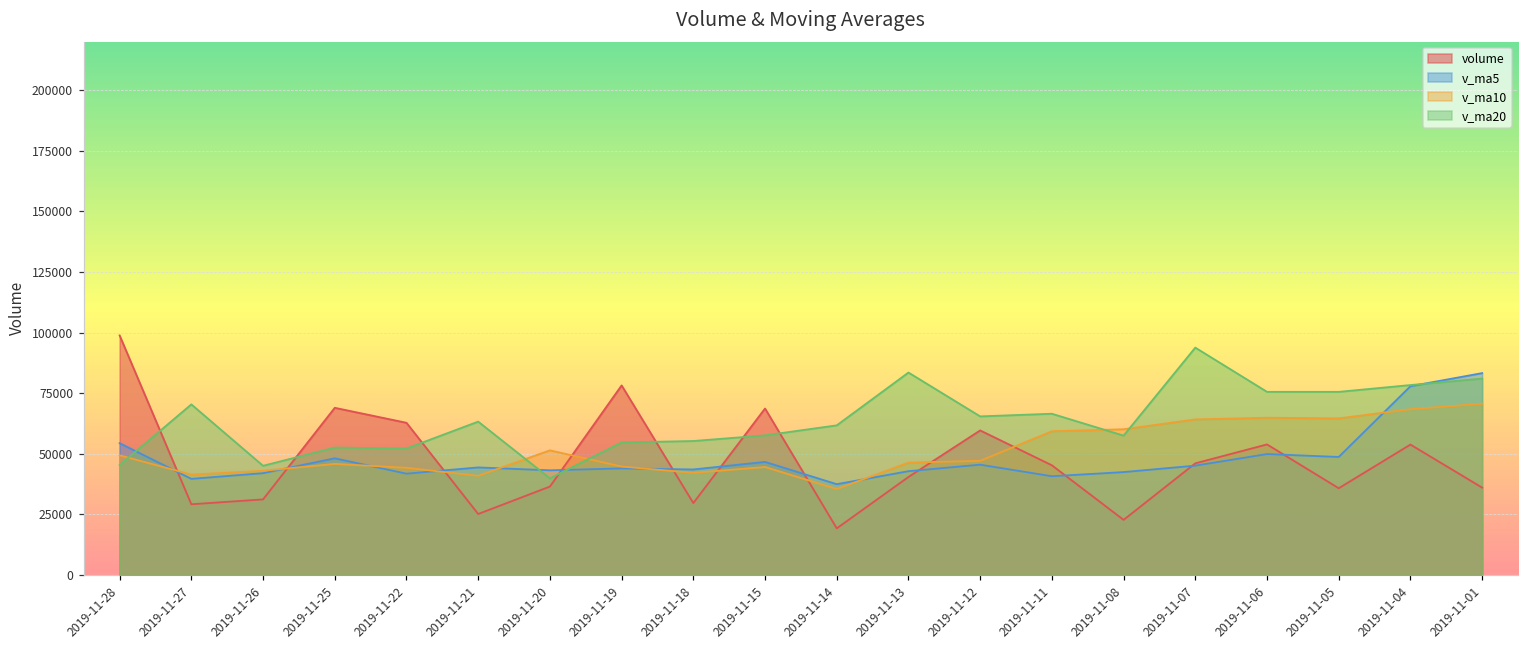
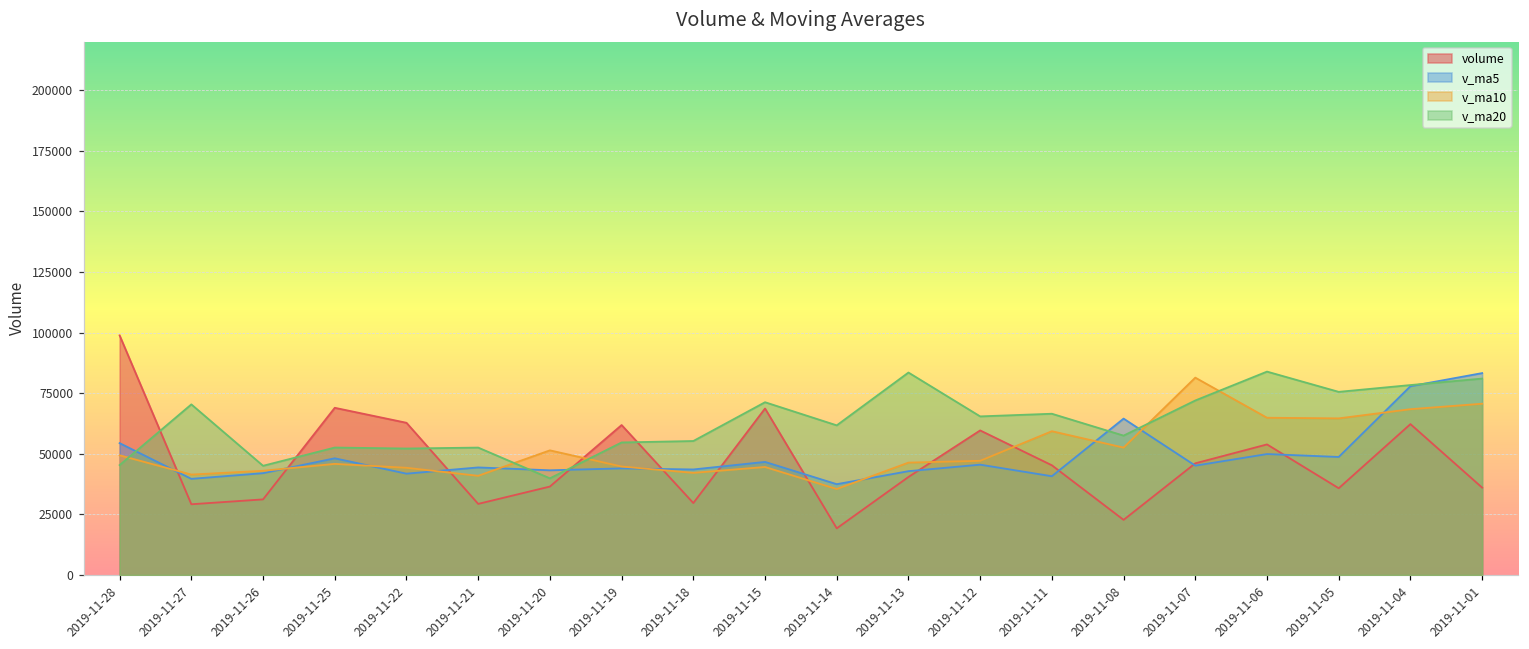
volume, 2019-11-21: 25000 -> 29000
v_ma20, 2019-11-21: 63000 -> 53000
volume, 2019-11-19: 78000 -> 62000
v_ma20, 2019-11-15: 58000 -> 71000
v_ma5, 2019-11-08: 42000 -> 65000
v_ma10, 2019-11-08: 60000 -> 53000
v_ma10, 2019-11-07: 64000 -> 81000
v_ma20, 2019-11-07: 94000 -> 72000
v_ma20, 2019-11-06: 76000 -> 84000
volume, 2019-11-04: 54000 -> 62000
